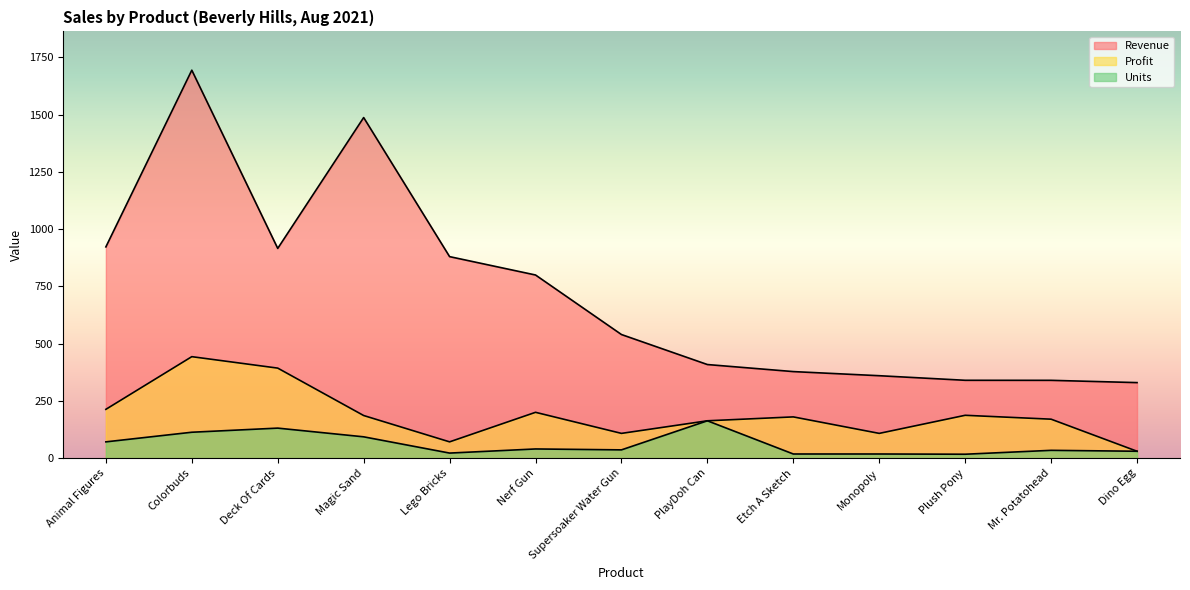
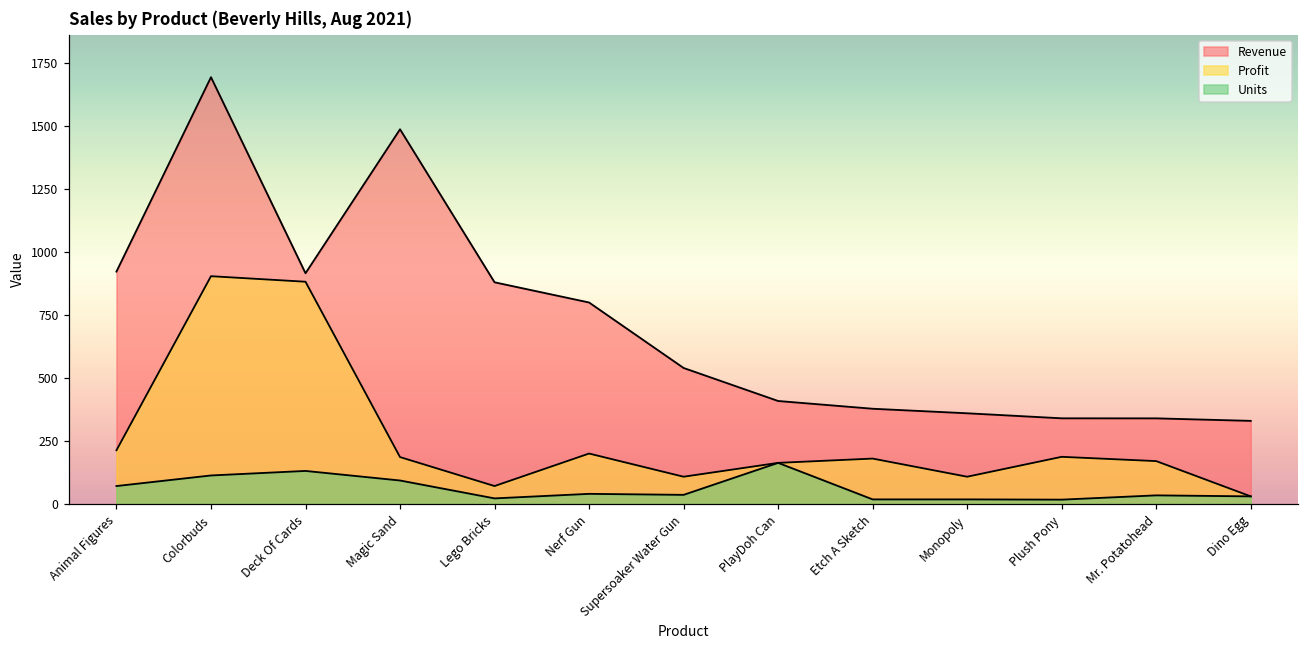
Profit, Colorbuds: 440 -> 900
Profit, Deck Of Cards: 390 -> 880
